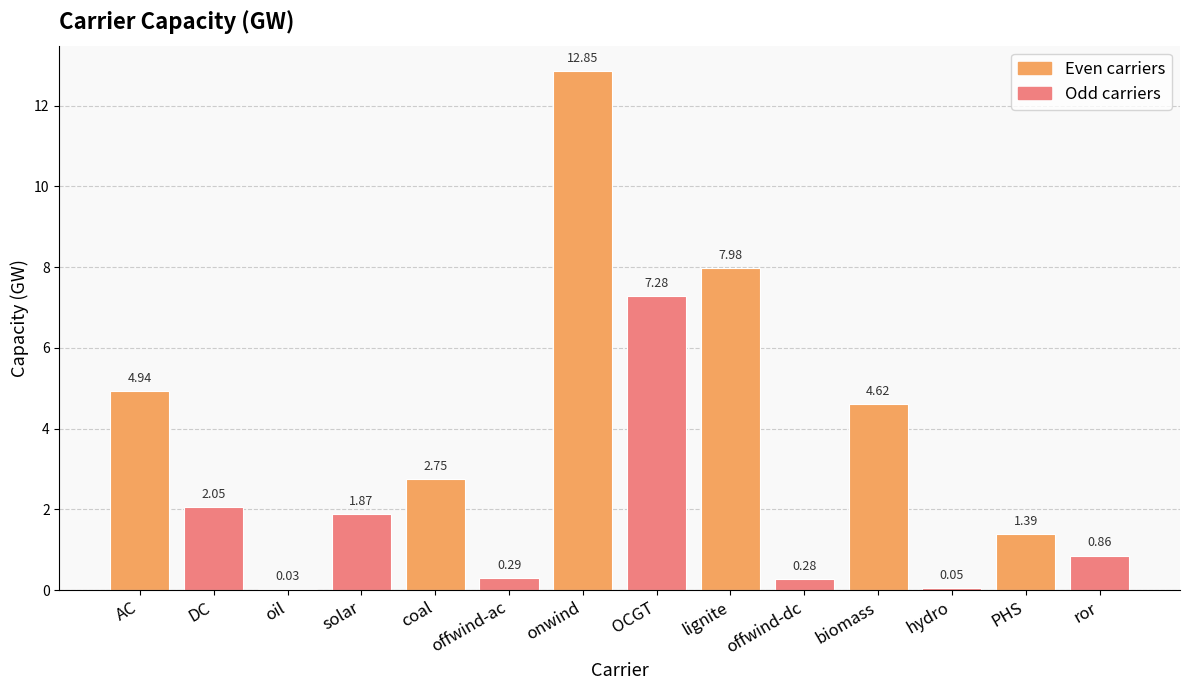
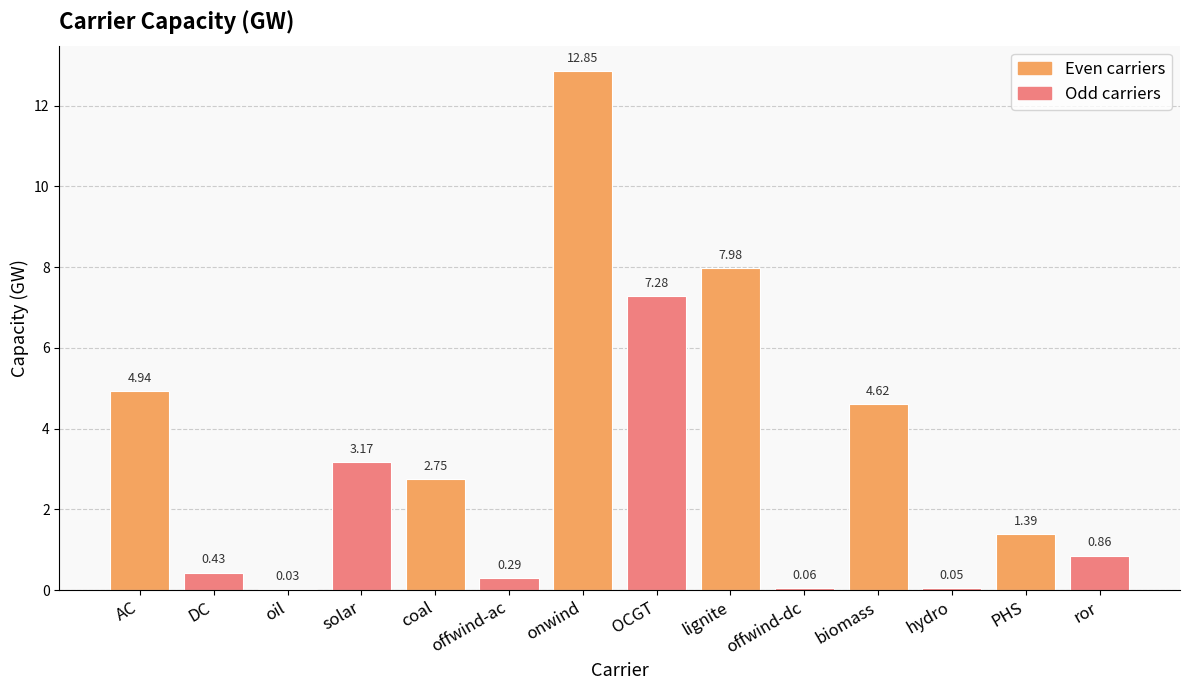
DC: 2.05 -> 0.43
solar: 1.87 -> 3.17
offwind-dc: 0.28 -> 0.06
